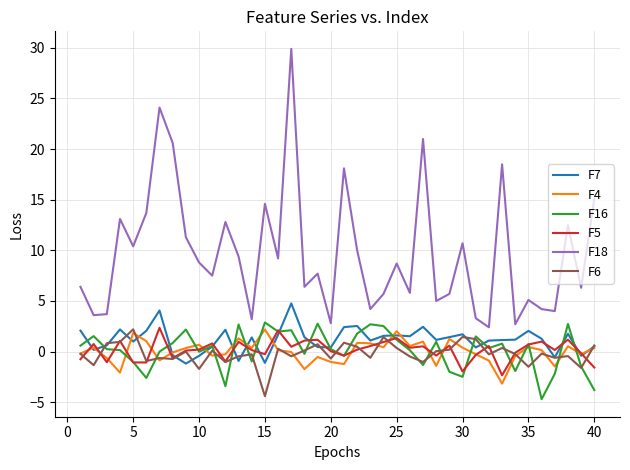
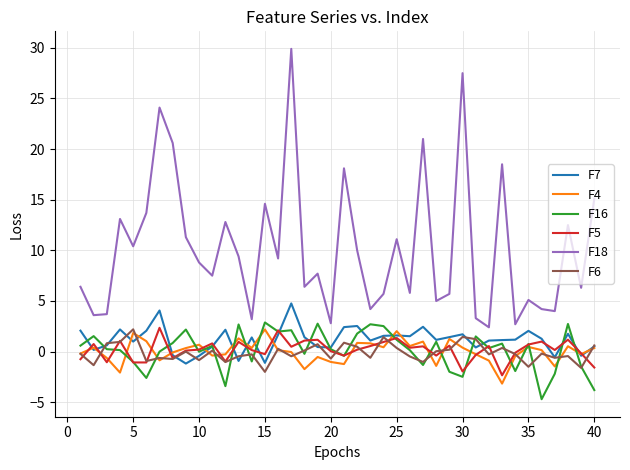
F6, 10: -1.7 -> -0.8
F6, 15: -4.4 -> -2.0
F18, 25: 8.7 -> 11.1
F18, 30: 10.7 -> 27.5
